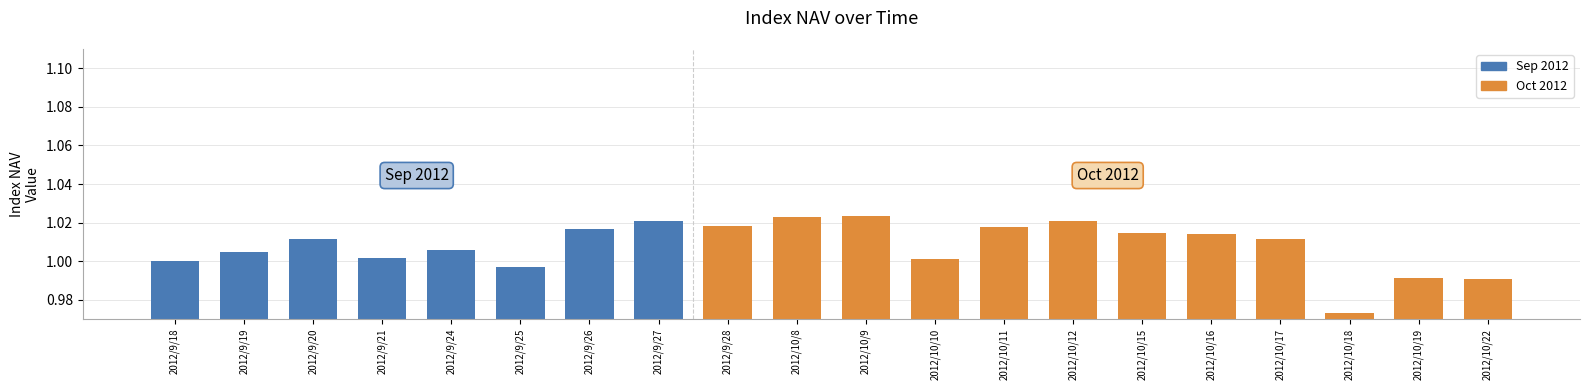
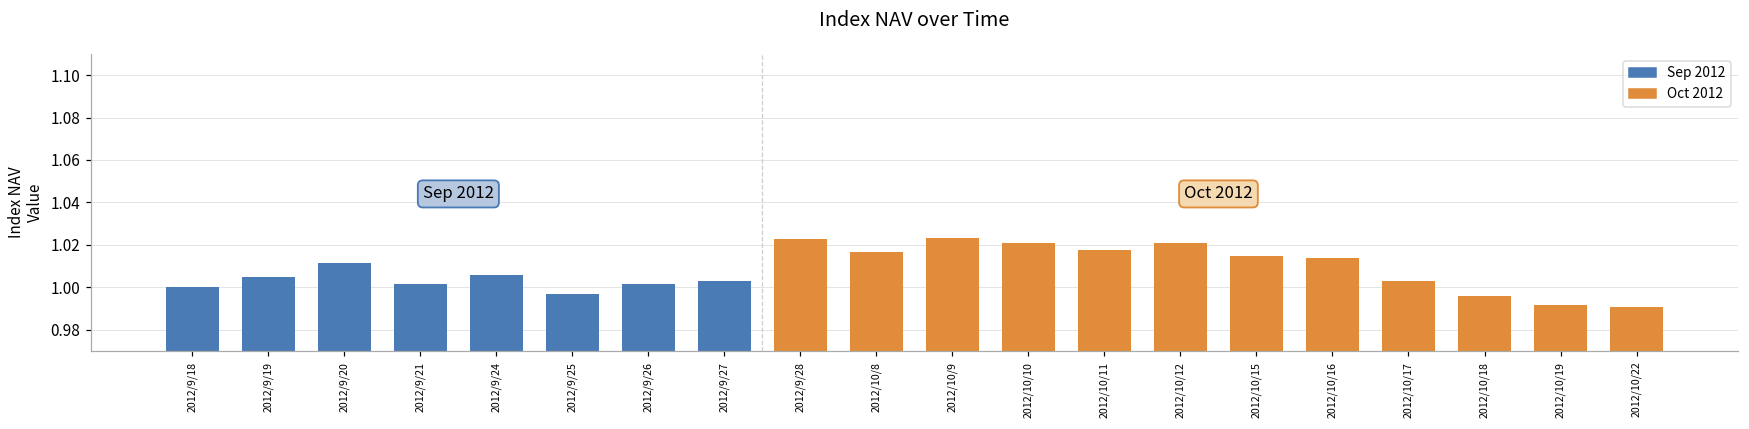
2012/9/26: 1.017 -> 1.002
2012/9/27: 1.021 -> 1.003
2012/9/28: 1.018 -> 1.023
2012/10/8: 1.023 -> 1.017
2012/10/10: 1.001 -> 1.021
2012/10/17: 1.012 -> 1.003
2012/10/18: 0.973 -> 0.996
